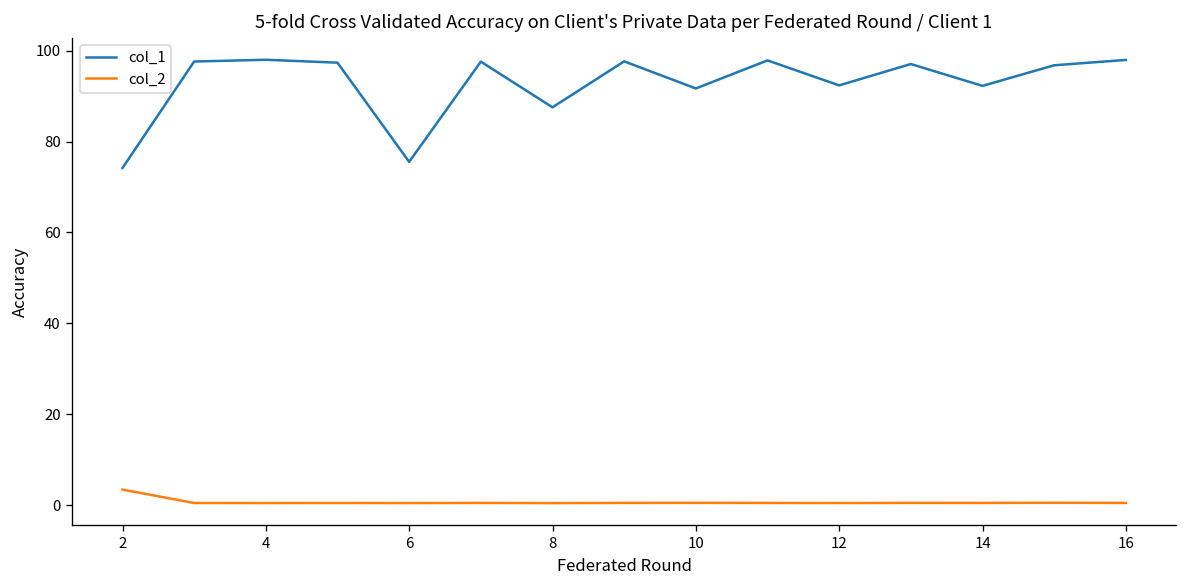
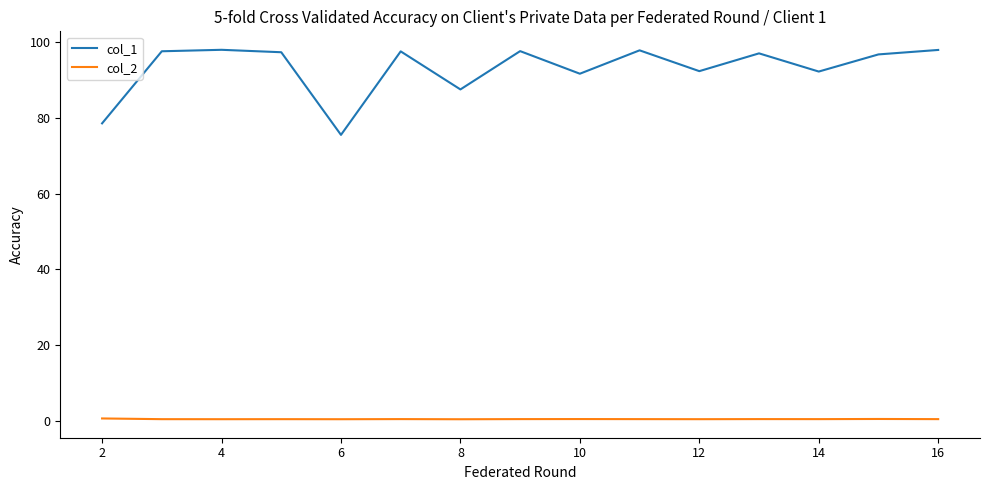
col_1, 2: 74 -> 79
col_2, 2: 3 -> 1
